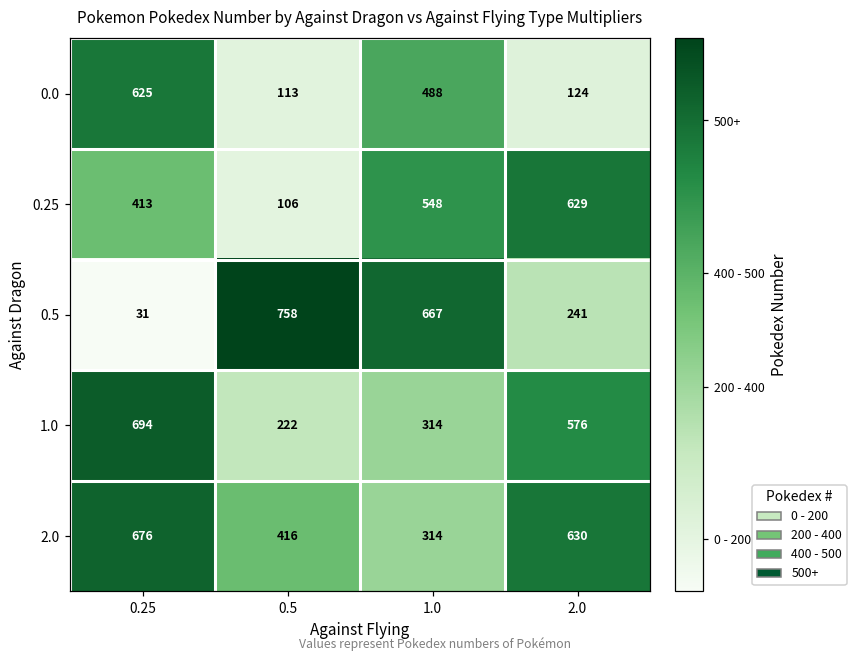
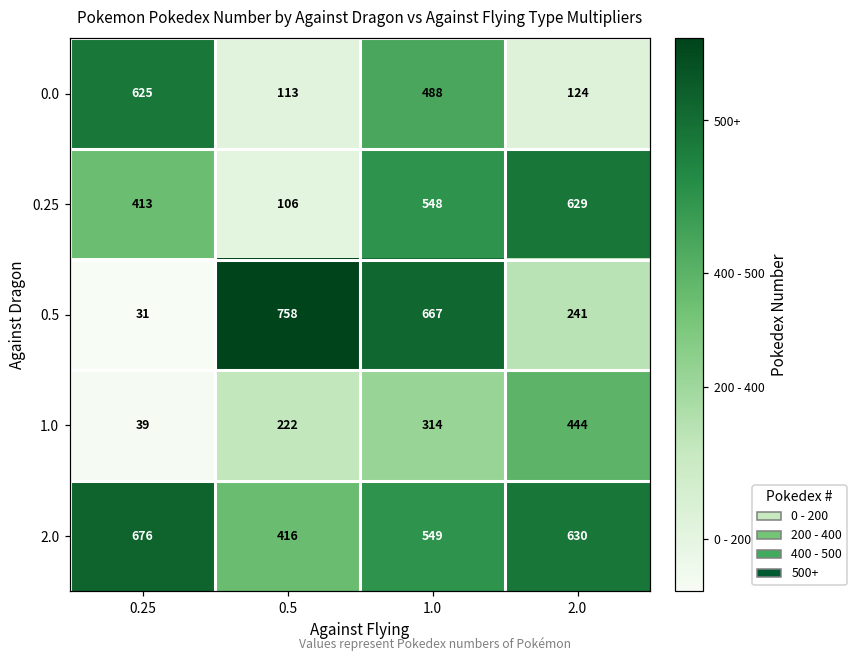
1.0, 0.25: 694 -> 39
1.0, 2.0: 576 -> 444
2.0, 1.0: 314 -> 549
